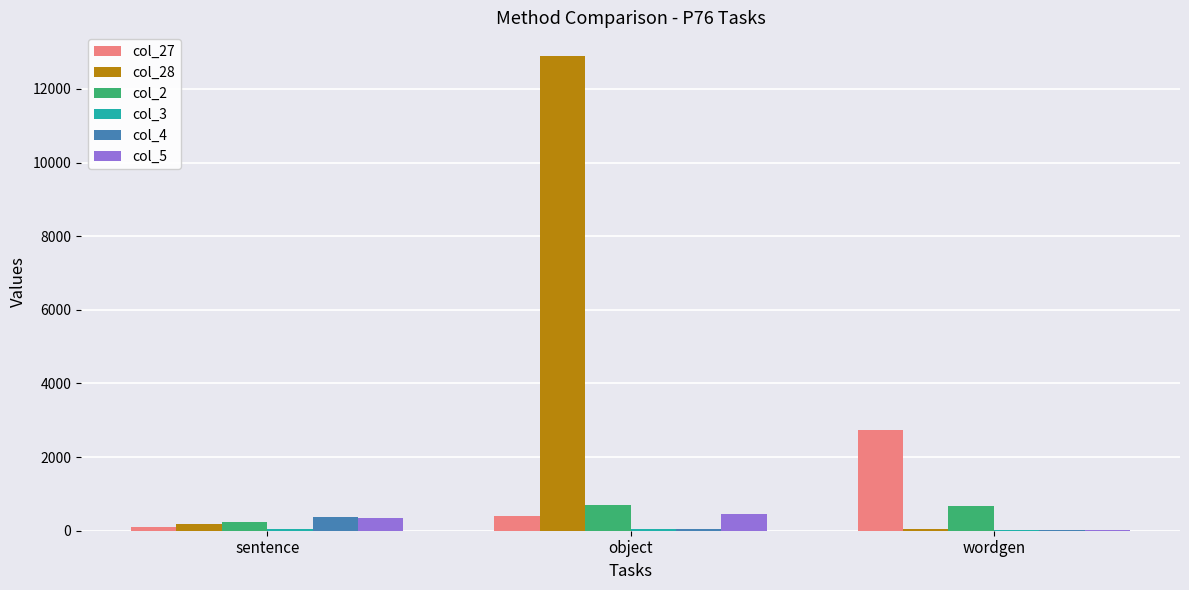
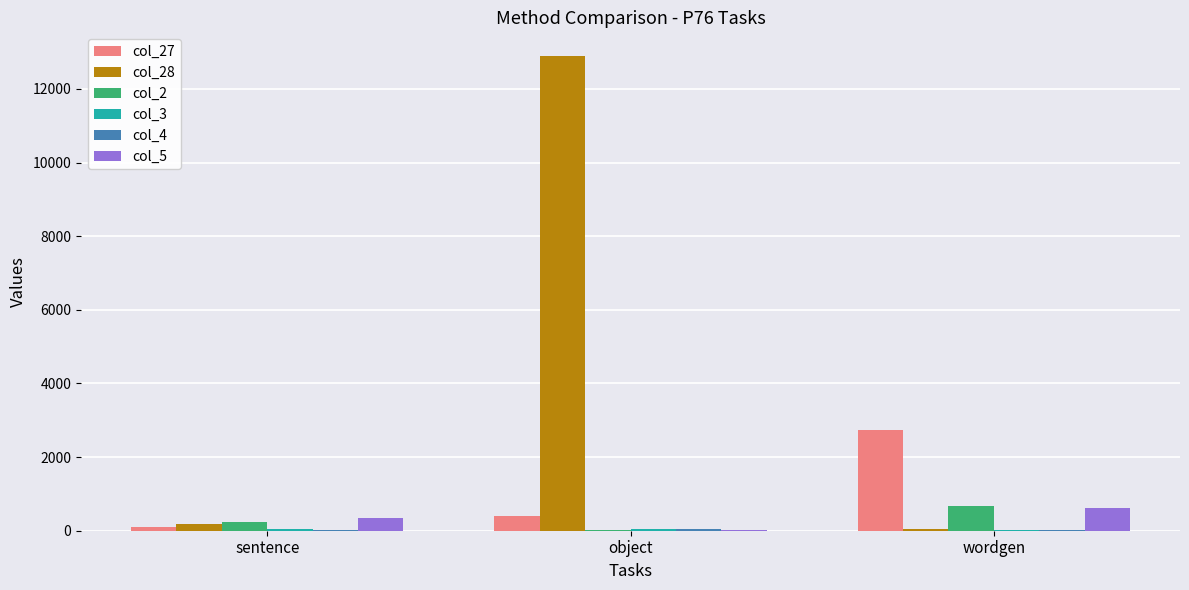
col_4, sentence: 400 -> 0
col_2, object: 700 -> 0
col_5, object: 400 -> 0
col_5, wordgen: 0 -> 600
